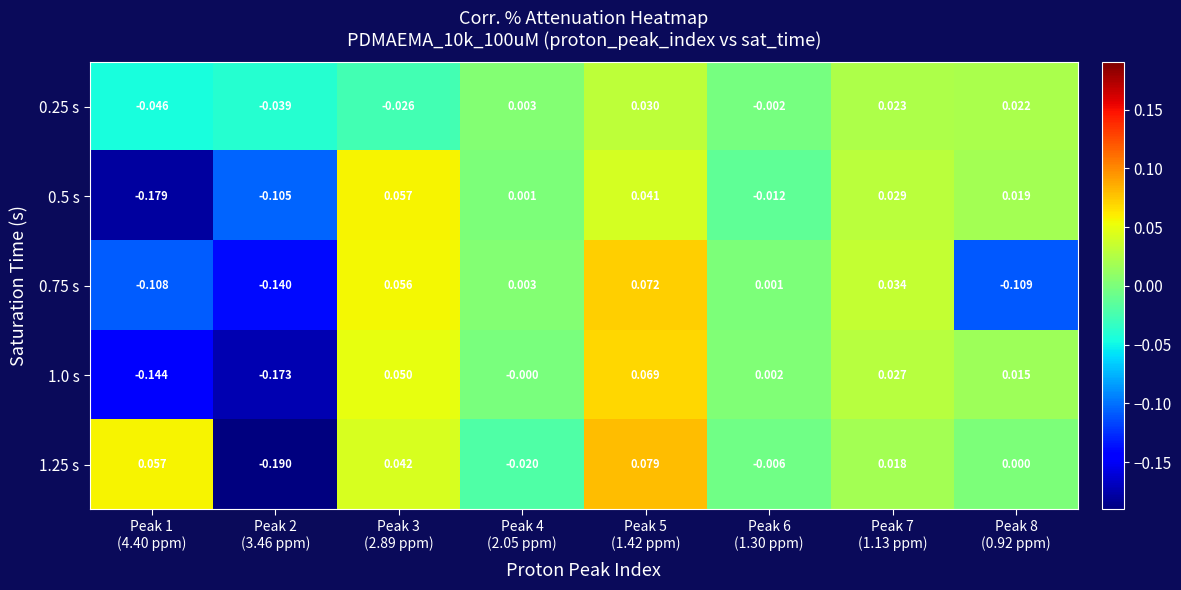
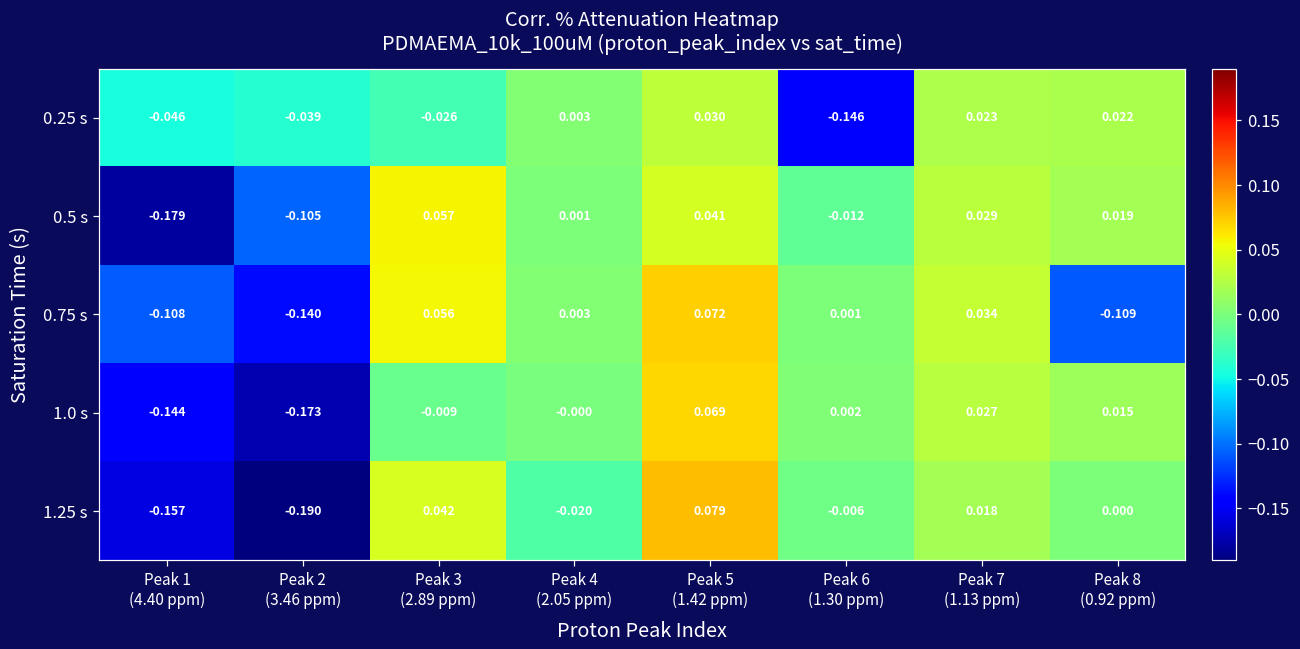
0.25 s, Peak 6 (1.30 ppm): -0.002 -> -0.146
1.0 s, Peak 3 (2.89 ppm): 0.050 -> -0.009
1.25 s, Peak 1 (4.40 ppm): 0.057 -> -0.157
